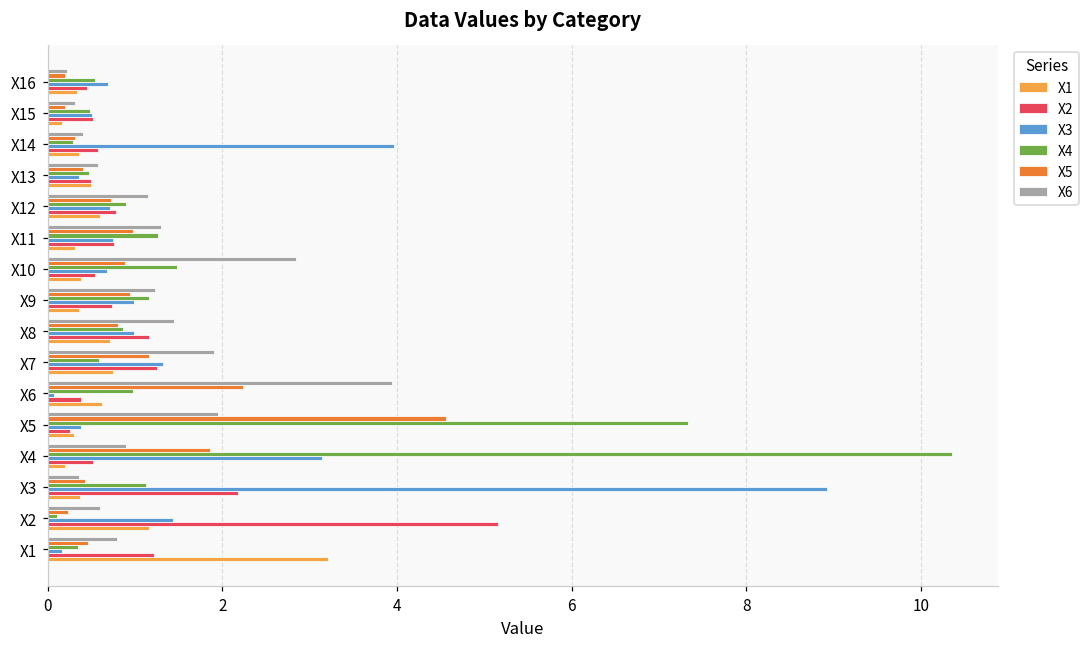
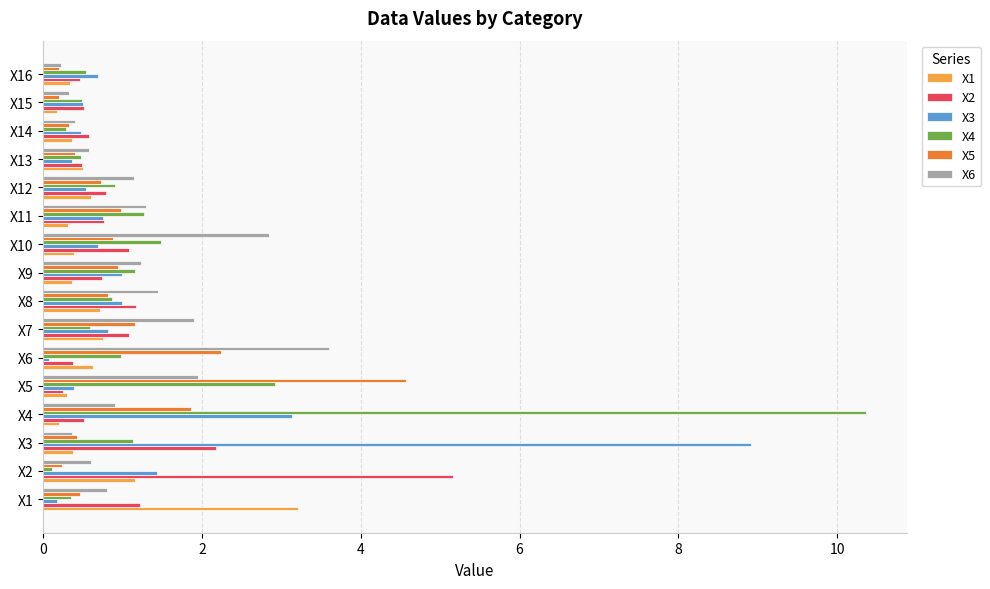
X3, X14: 4.0 -> 0.5
X3, X12: 0.7 -> 0.5
X2, X10: 0.5 -> 1.1
X3, X7: 1.3 -> 0.8
X2, X7: 1.2 -> 1.1
X6, X6: 3.9 -> 3.6
X4, X5: 7.3 -> 2.9
